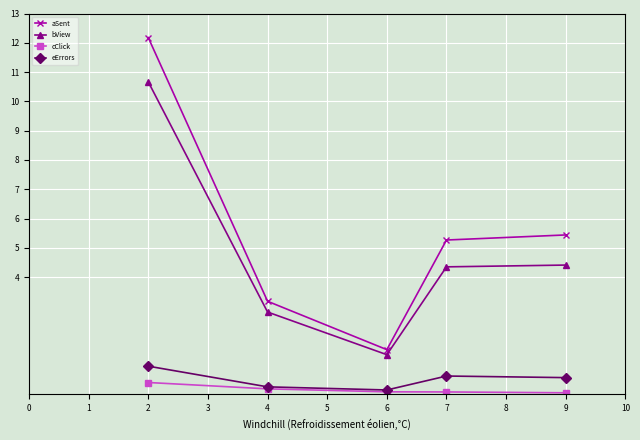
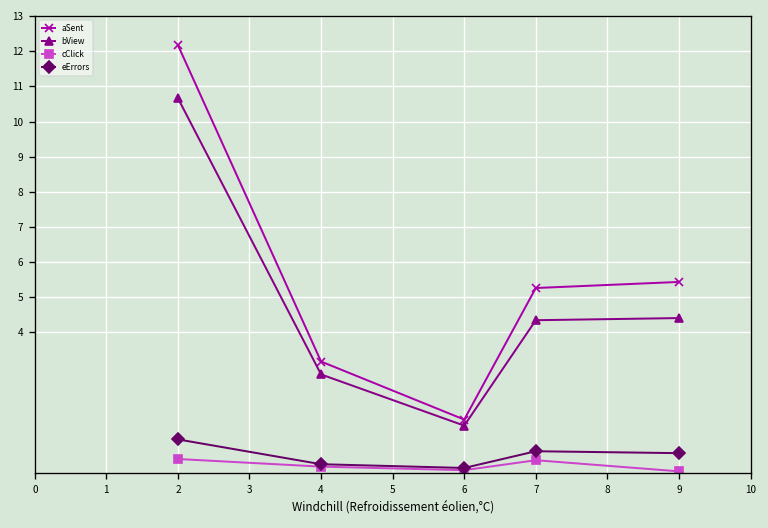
cClick, 7: 0.1 -> 0.4
